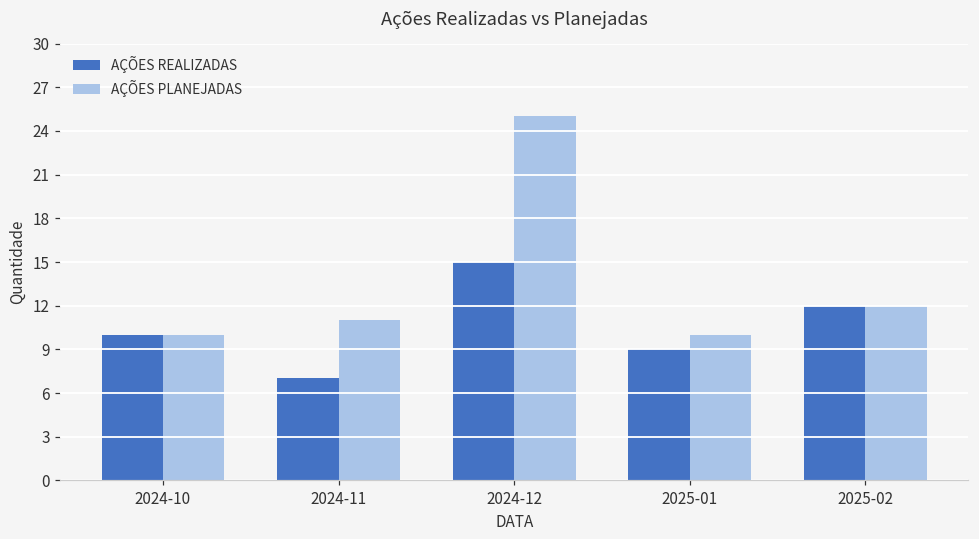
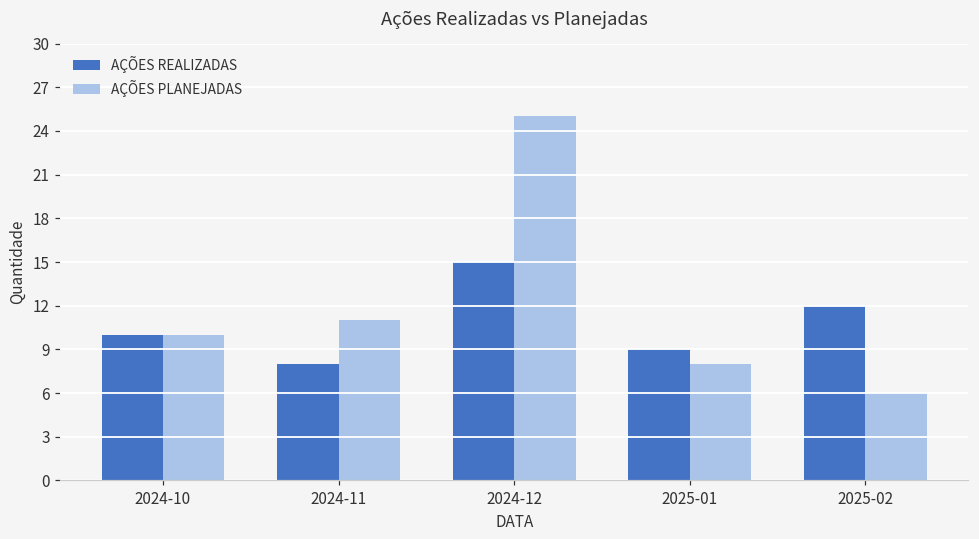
AÇÕES REALIZADAS, 2024-11: 7 -> 8
AÇÕES PLANEJADAS, 2025-01: 10 -> 8
AÇÕES PLANEJADAS, 2025-02: 12 -> 6
